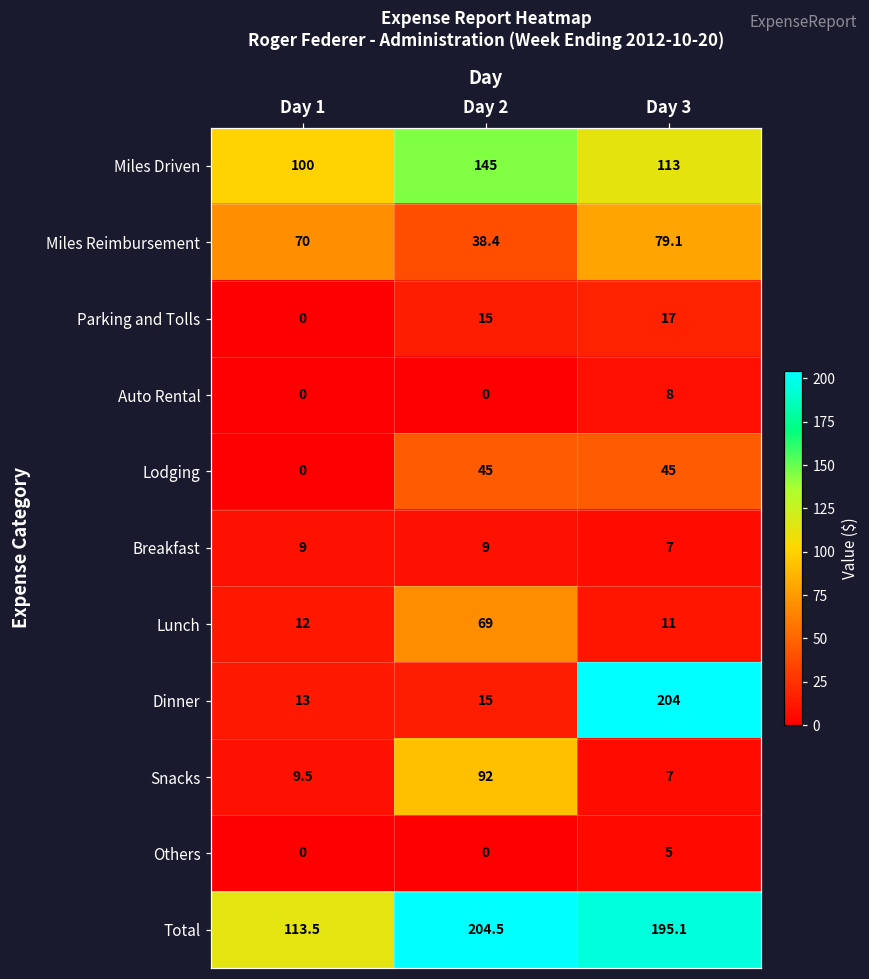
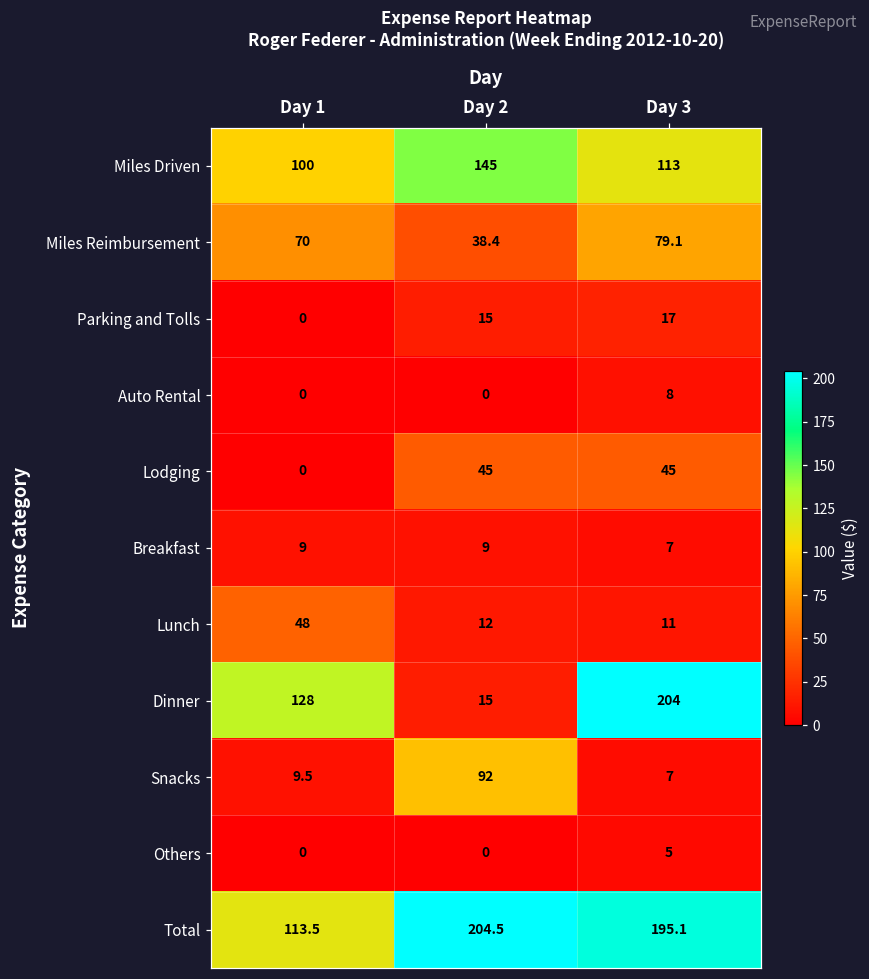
Lunch, Day 1: 12 -> 48
Lunch, Day 2: 69 -> 12
Dinner, Day 1: 13 -> 128
